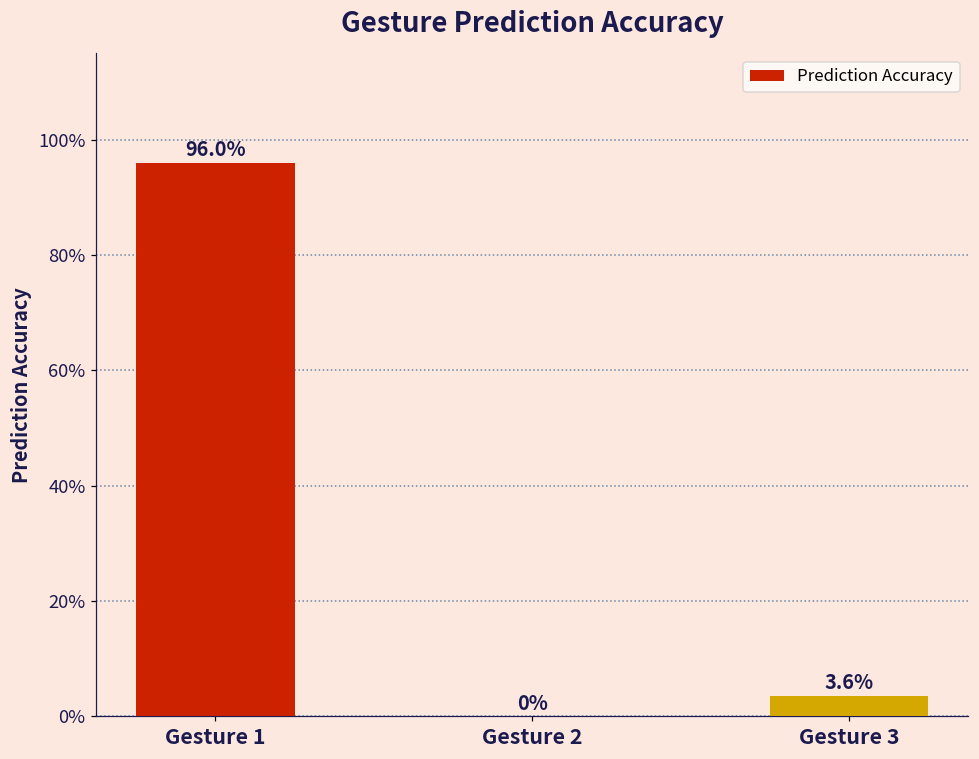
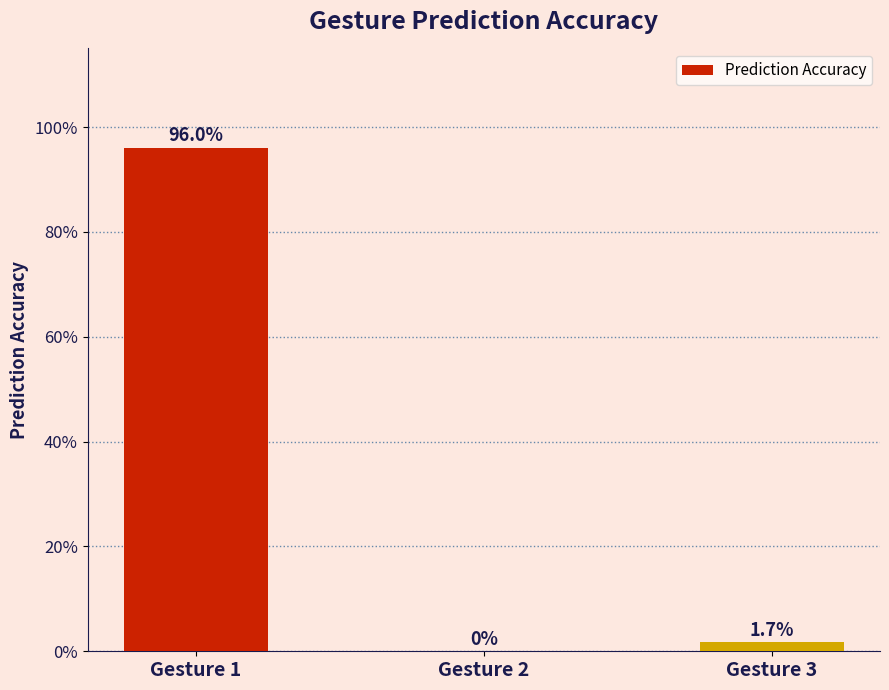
Gesture 3: 3.6% -> 1.7%
